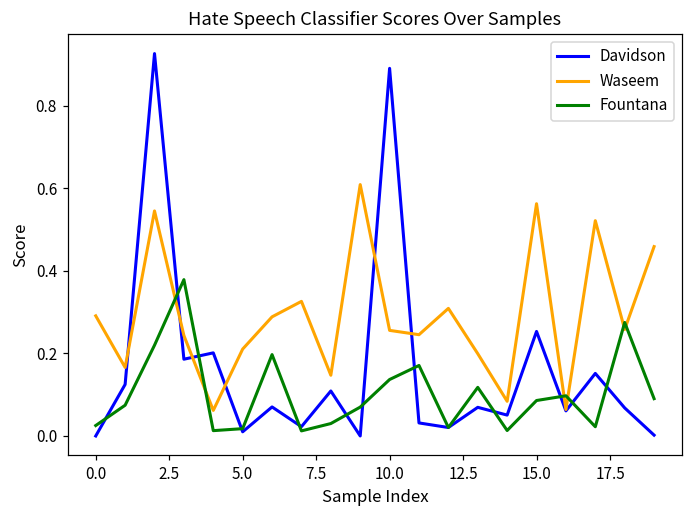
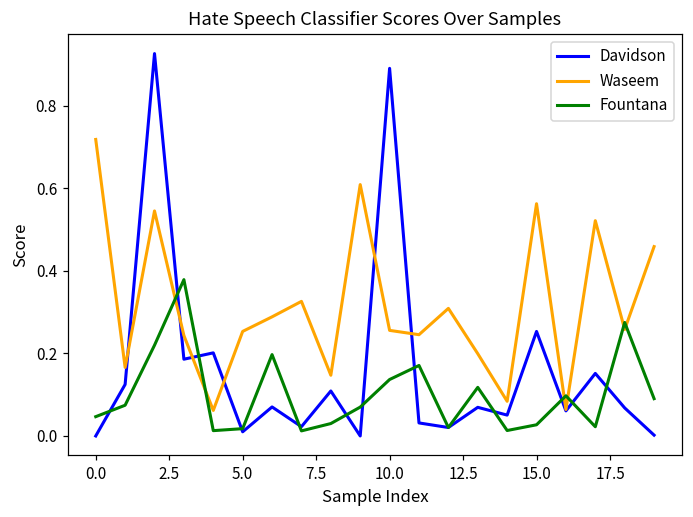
Waseem, 0.0: 0.29 -> 0.72
Fountana, 0.0: 0.03 -> 0.05
Waseem, 5.0: 0.21 -> 0.25
Fountana, 15.0: 0.09 -> 0.03
